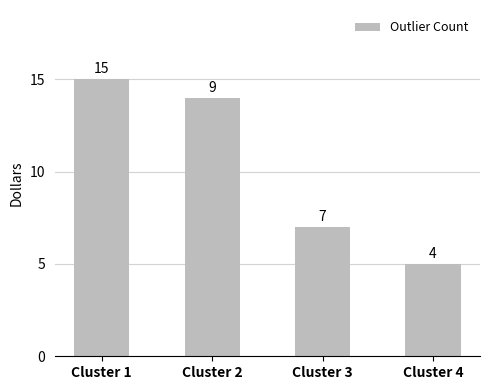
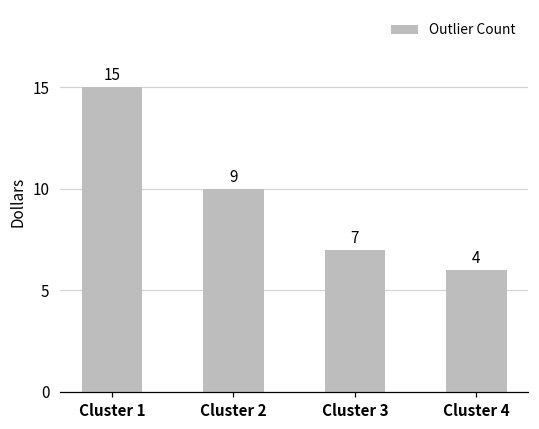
Cluster 2: 14 -> 10
Cluster 4: 5 -> 6
